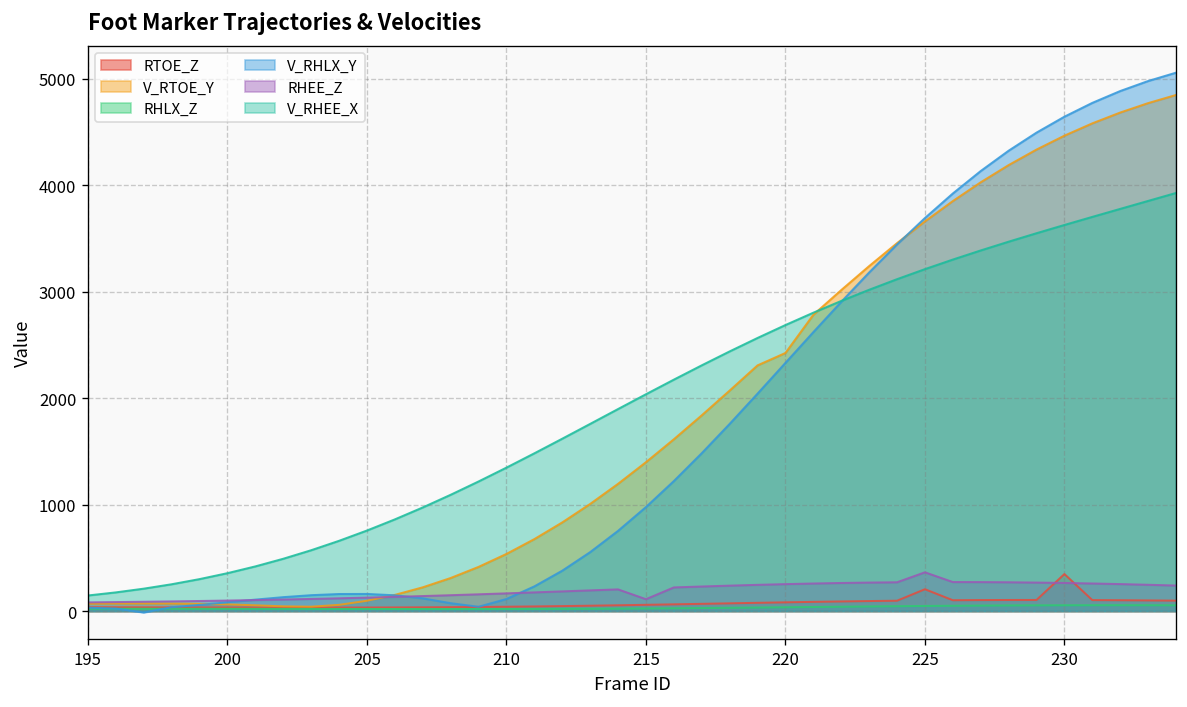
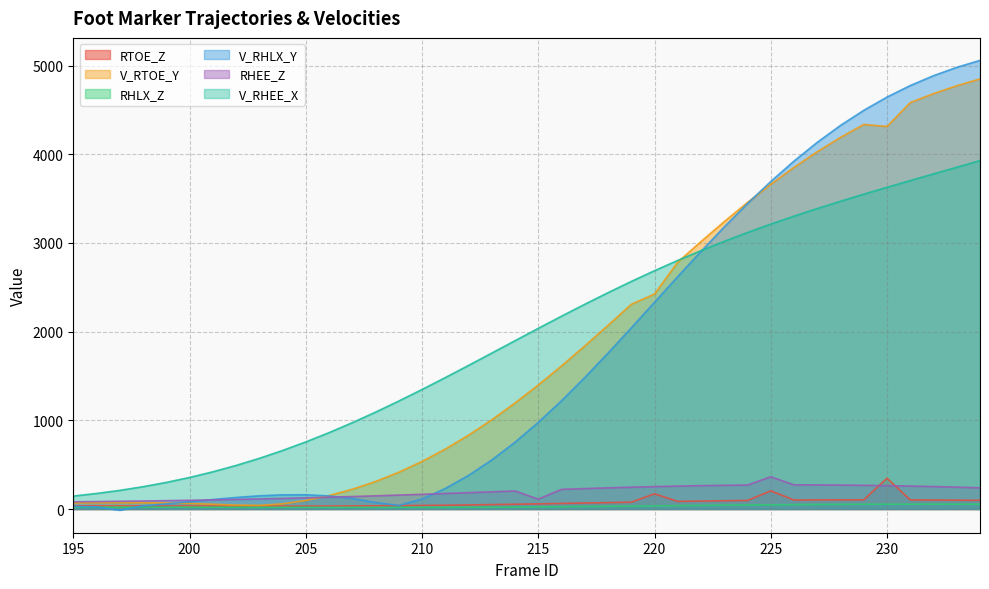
RTOE_Z, 220: 100 -> 200
V_RTOE_Y, 230: 4500 -> 4300
